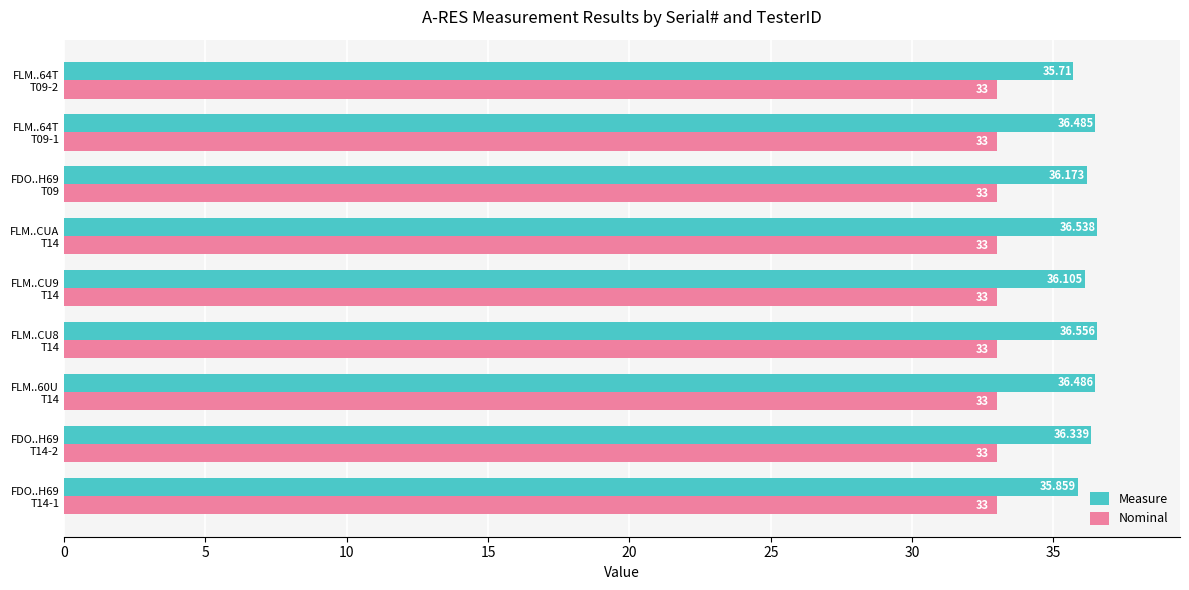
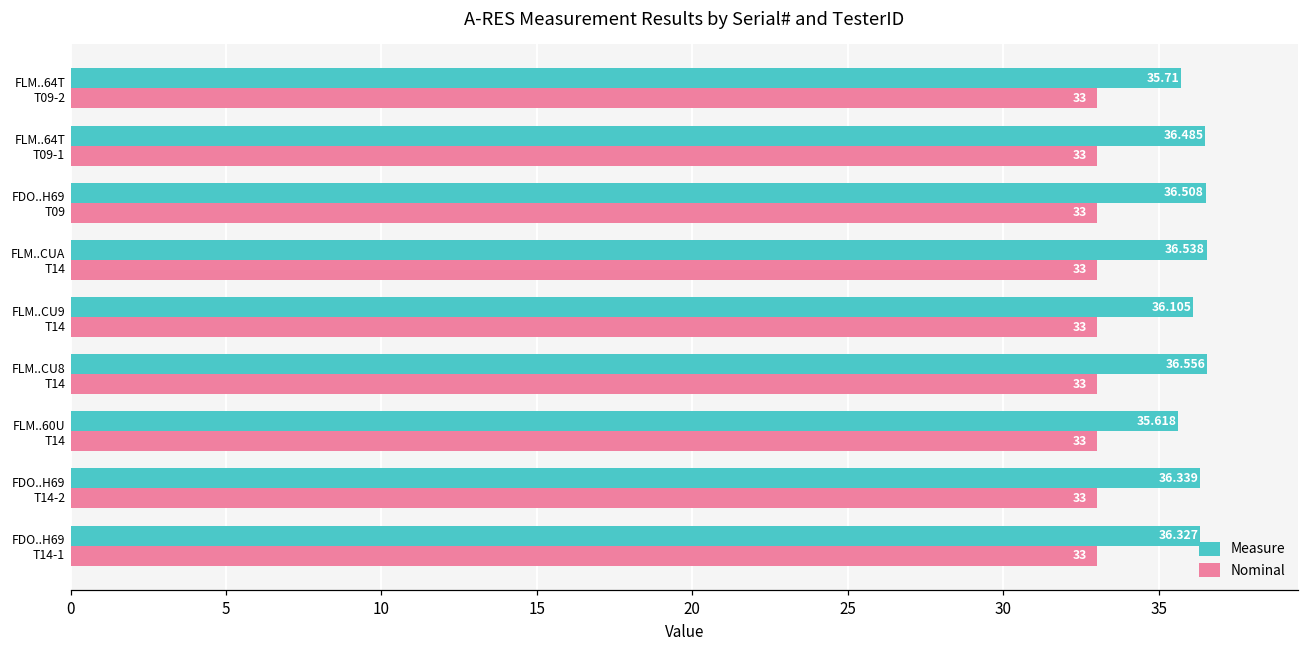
Measure, FDO..H69 T09: 36.173 -> 36.508
Measure, FLM..60U T14: 36.486 -> 35.618
Measure, FDO..H69 T14-1: 35.859 -> 36.327
